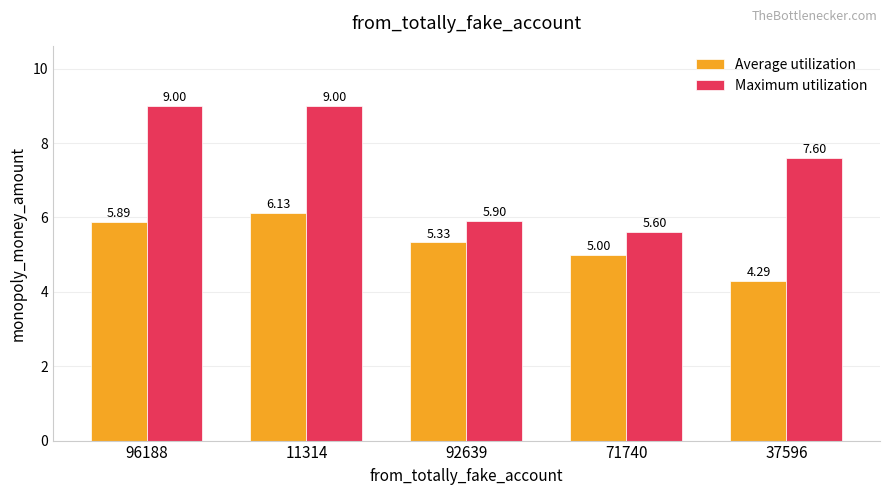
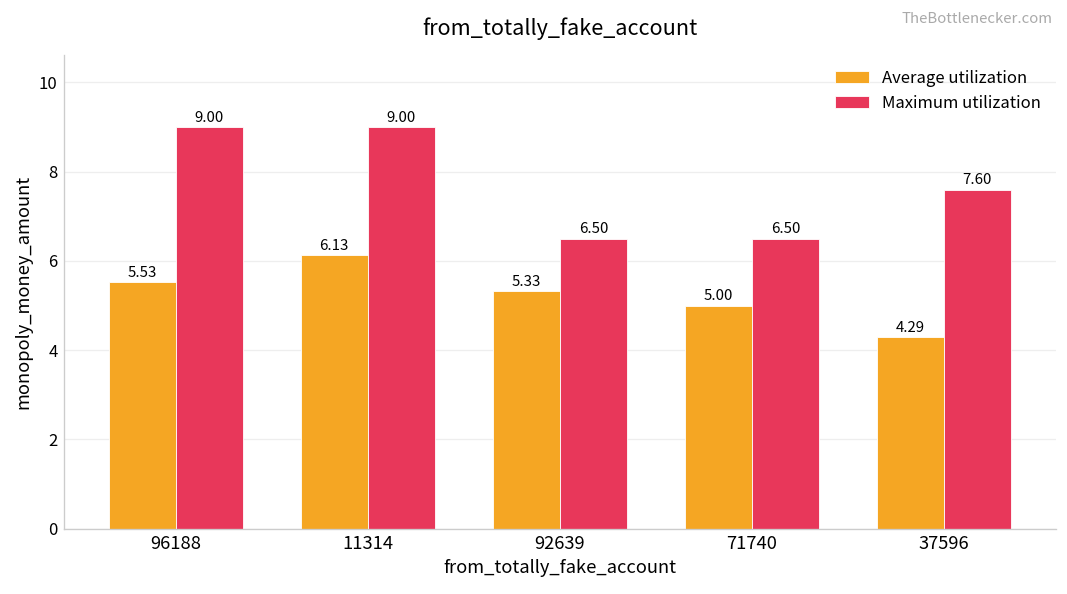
Average utilization, 96188: 5.89 -> 5.53
Maximum utilization, 92639: 5.90 -> 6.50
Maximum utilization, 71740: 5.60 -> 6.50
